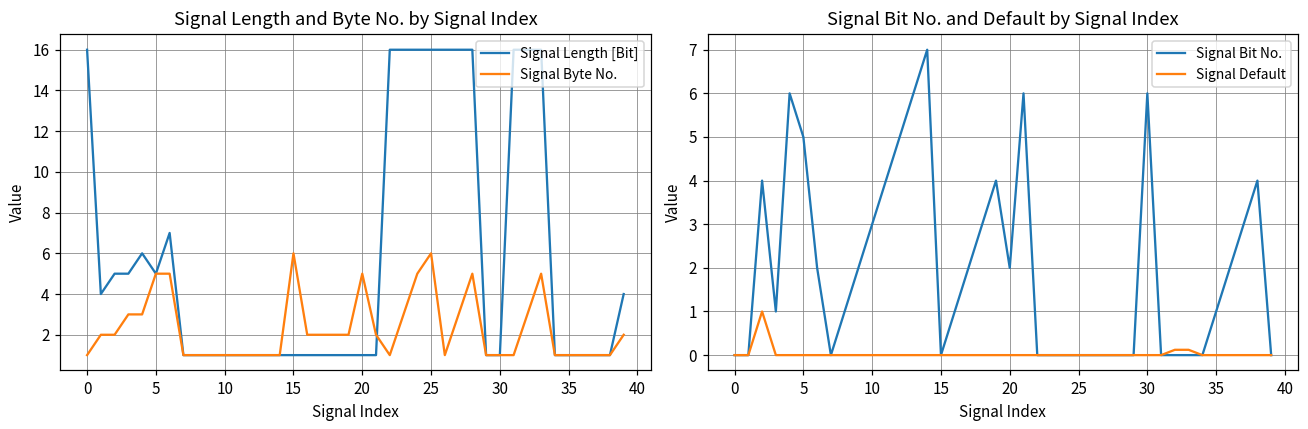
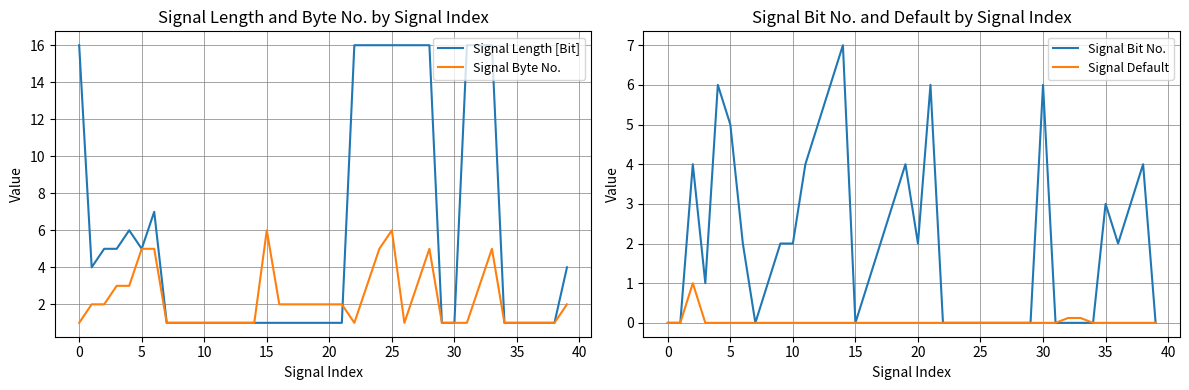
Signal Length and Byte No. by Signal Index, Signal Byte No., 20: 5 -> 2
Signal Bit No. and Default by Signal Index, Signal Bit No., 10: 3 -> 2
Signal Bit No. and Default by Signal Index, Signal Bit No., 35: 1 -> 3
